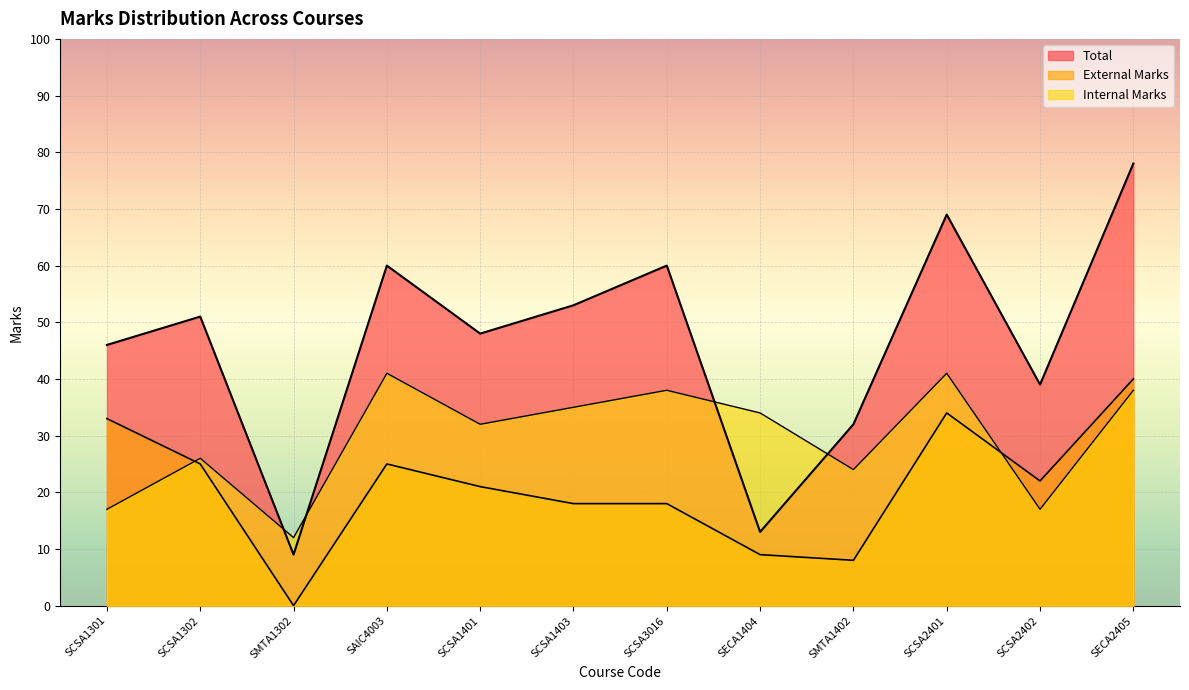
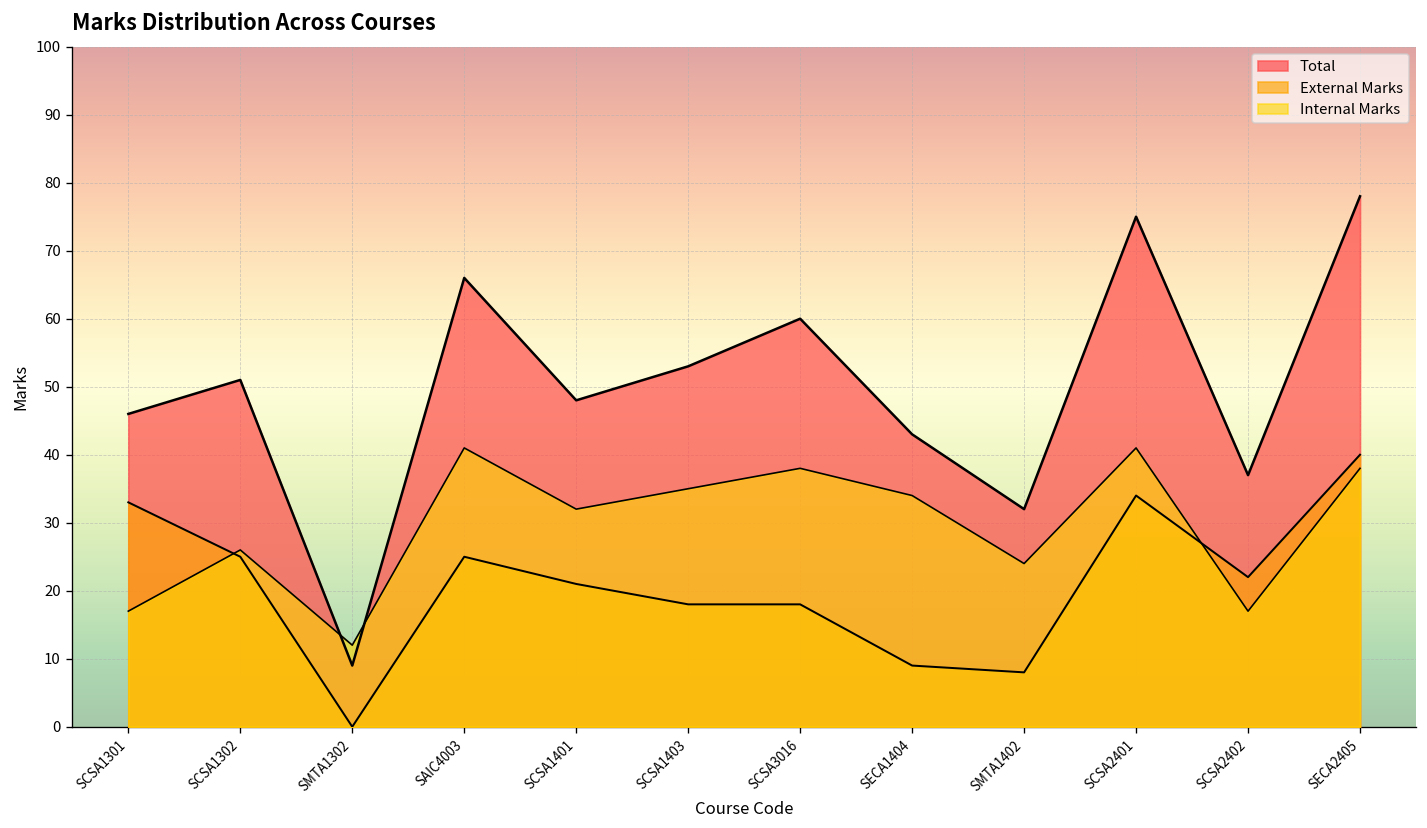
Total, SAIC4003: 60 -> 66
Total, SECA1404: 13 -> 43
Total, SCSA2401: 69 -> 75
Total, SCSA2402: 39 -> 37
